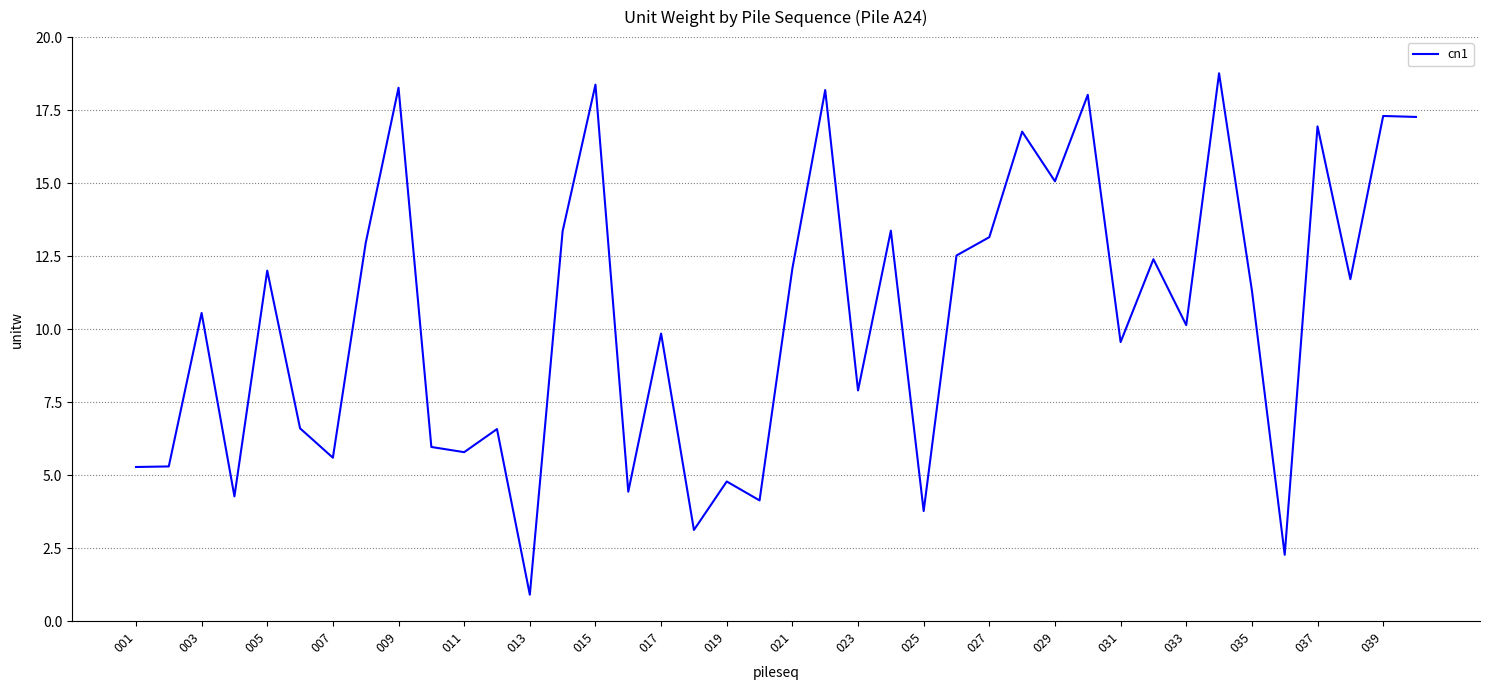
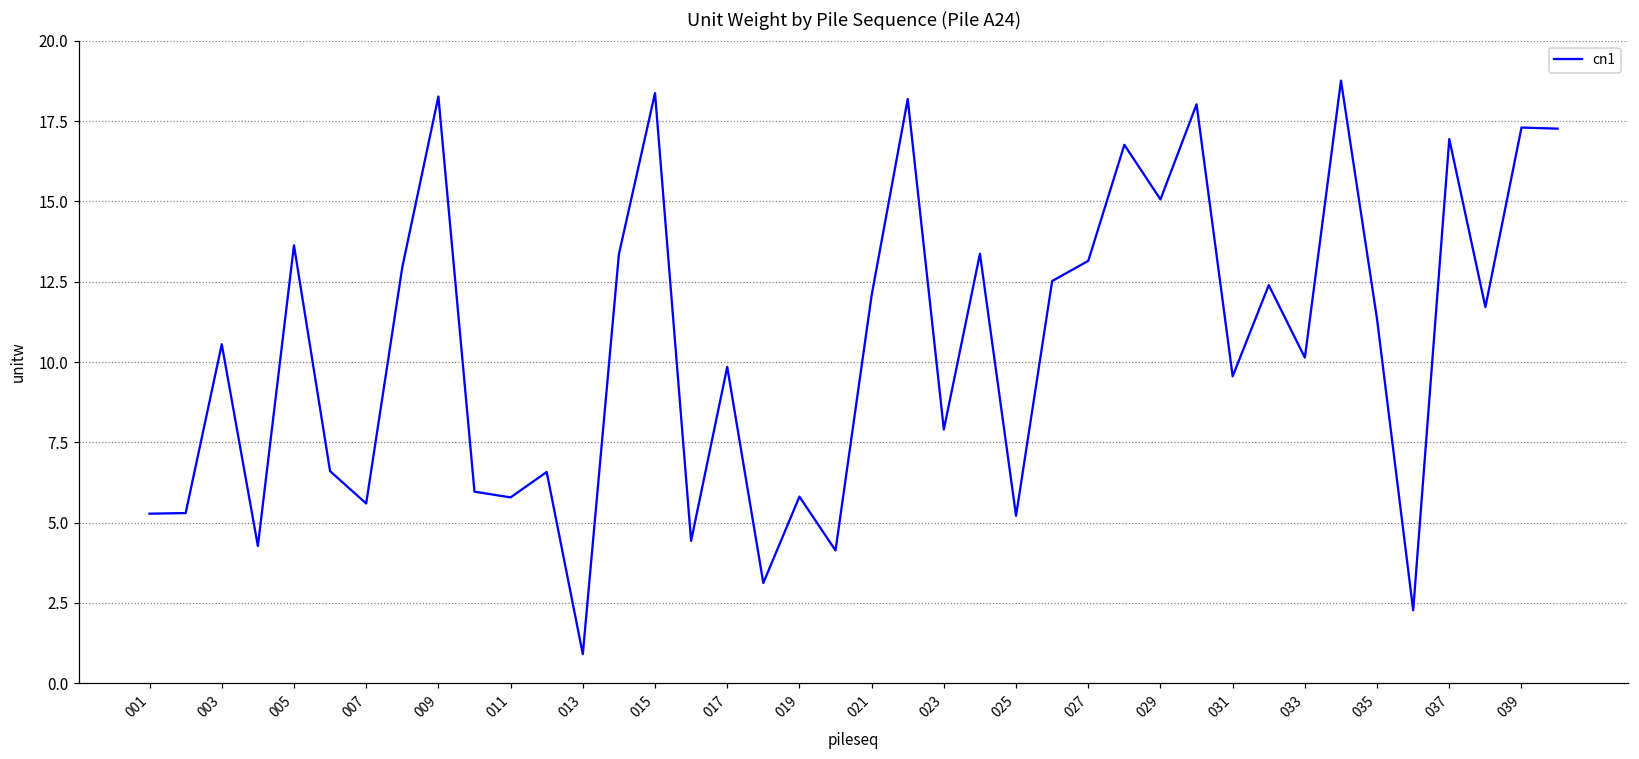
005: 12.0 -> 13.6
019: 4.8 -> 5.8
025: 3.8 -> 5.2
